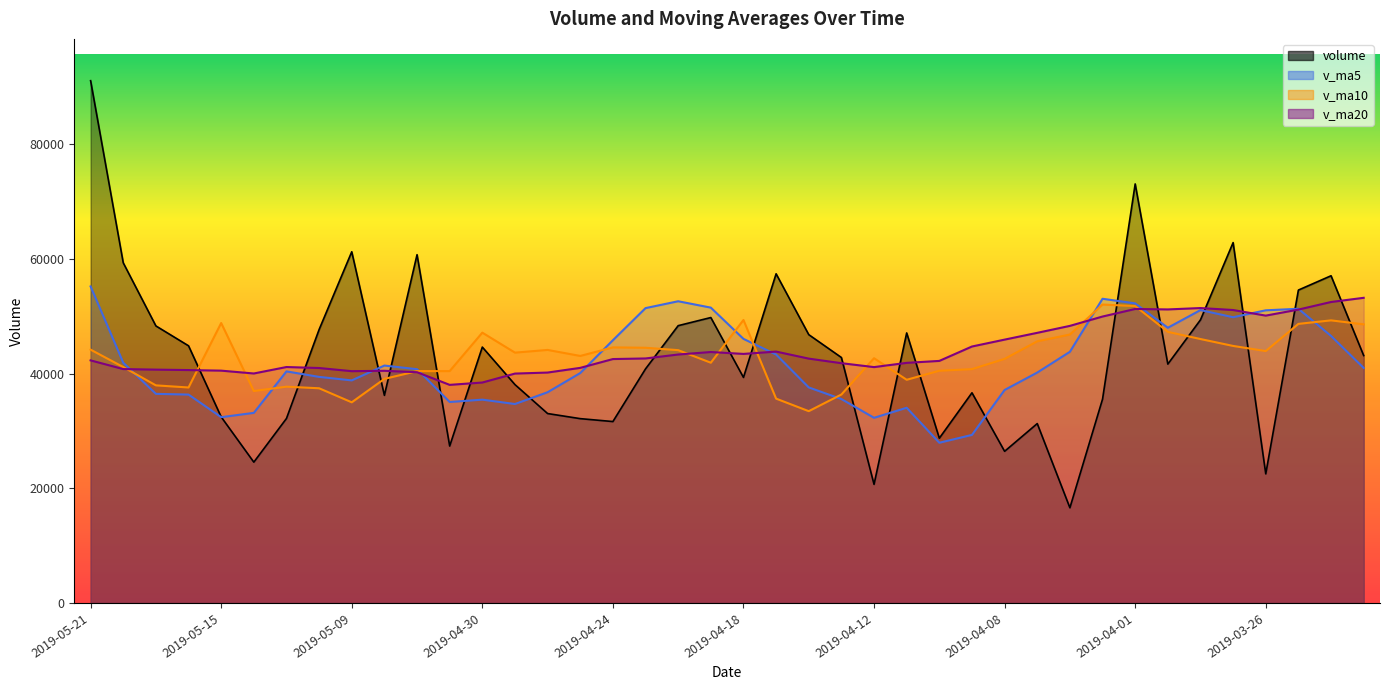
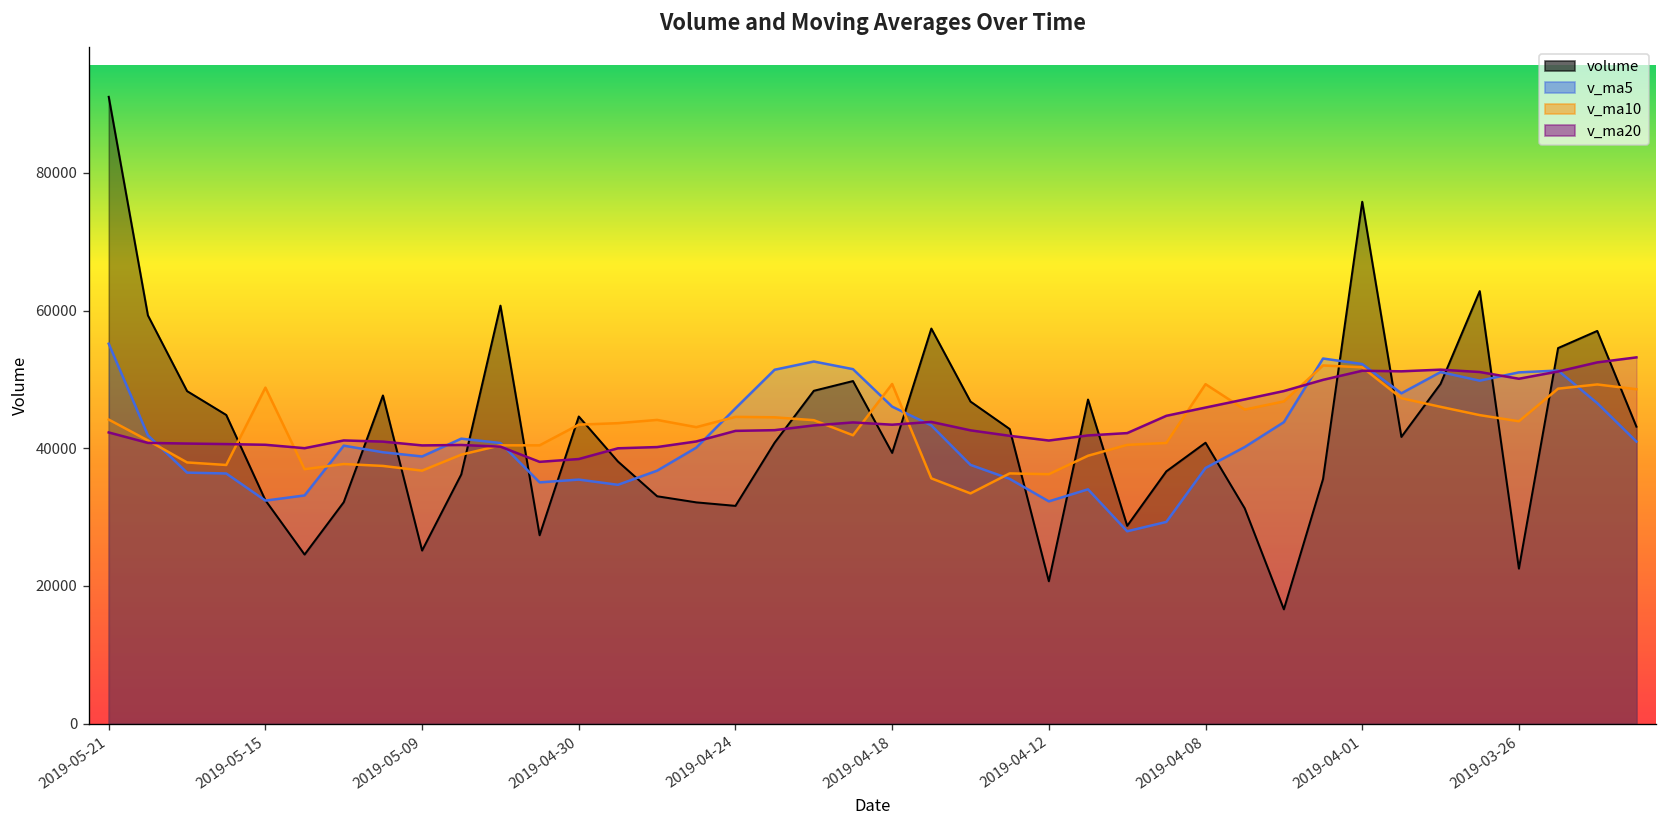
volume, 2019-05-09: 61000 -> 25000
v_ma10, 2019-05-09: 35000 -> 37000
v_ma10, 2019-04-30: 47000 -> 43000
v_ma10, 2019-04-12: 43000 -> 36000
volume, 2019-04-08: 26000 -> 41000
v_ma10, 2019-04-08: 43000 -> 49000
volume, 2019-04-01: 73000 -> 76000
